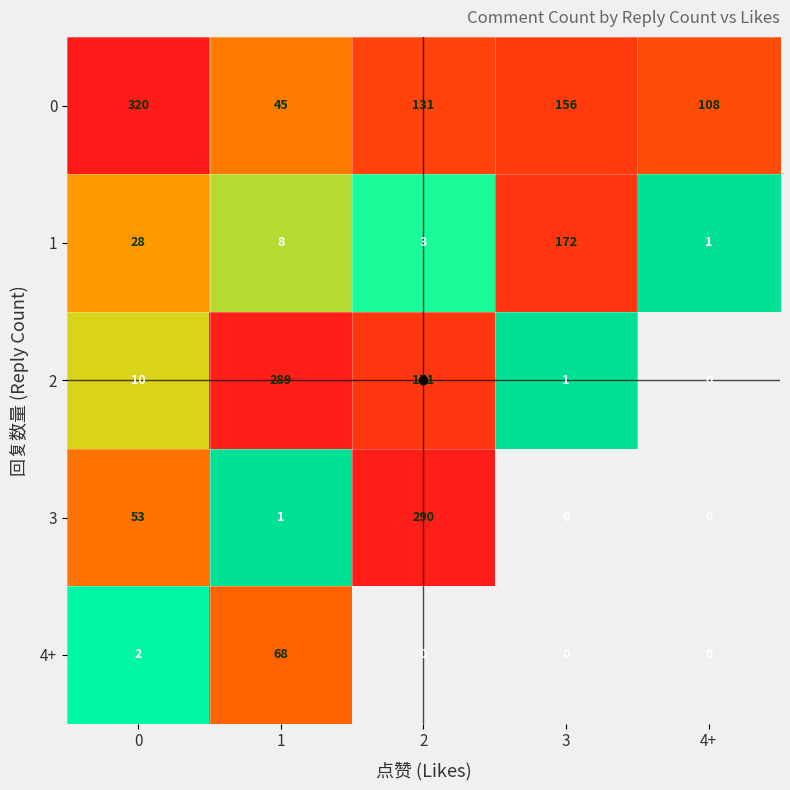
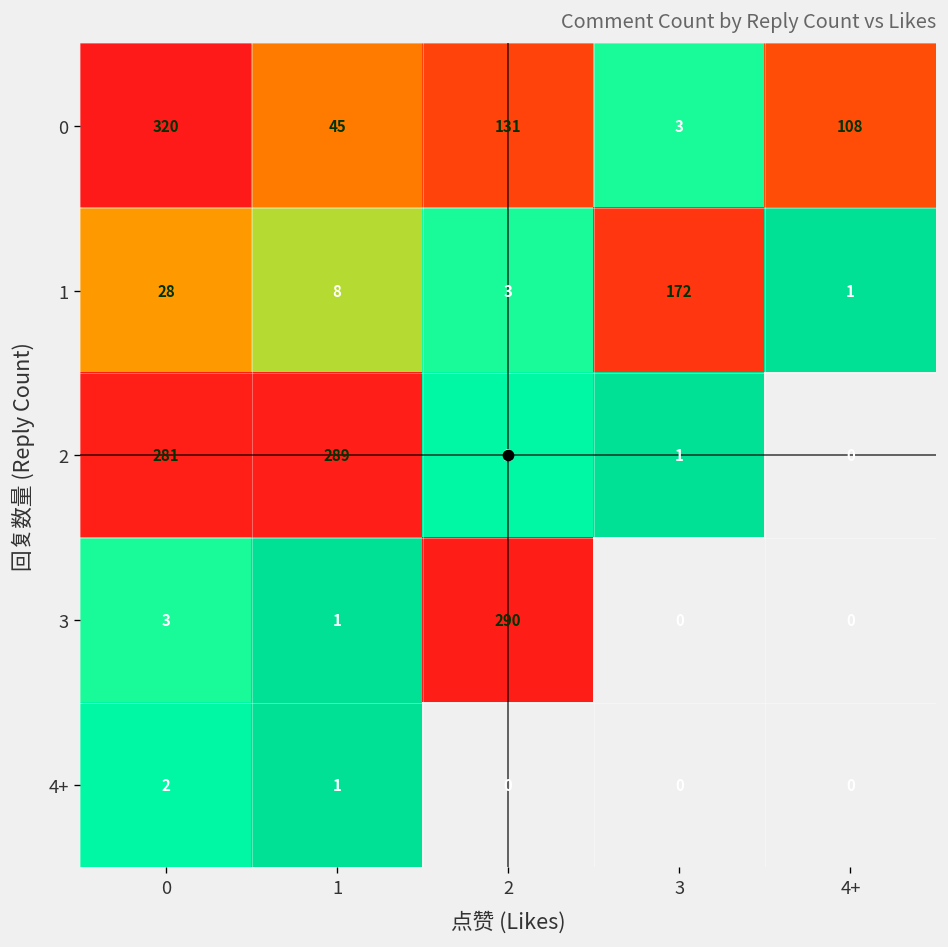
0, 3: 156 -> 3
2, 0: 10 -> 281
2, 2: 171 -> 2
3, 0: 53 -> 3
4+, 1: 68 -> 1
